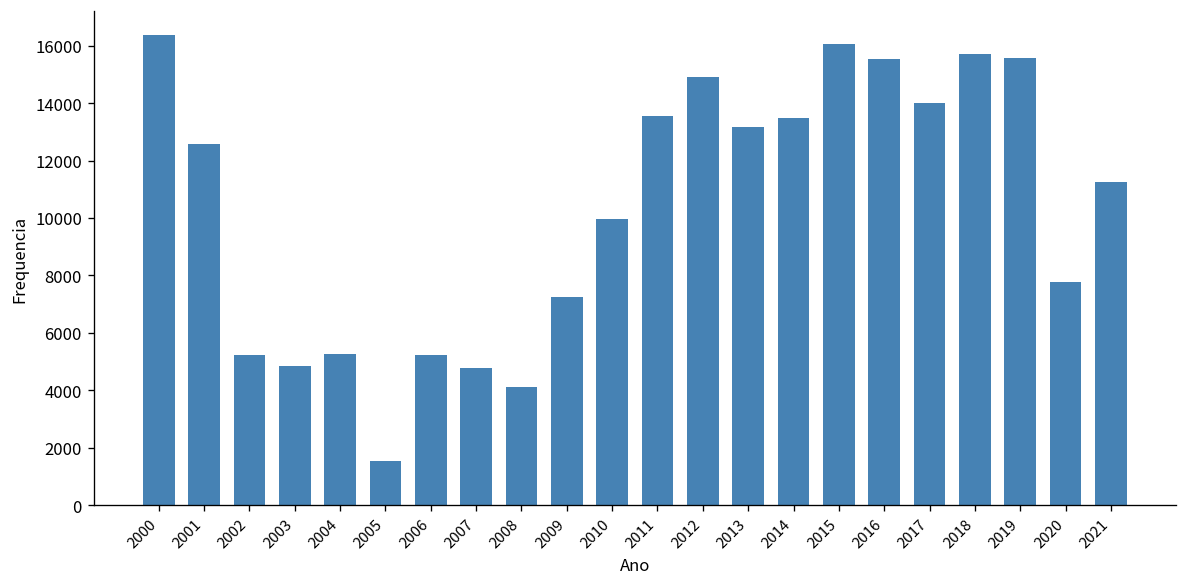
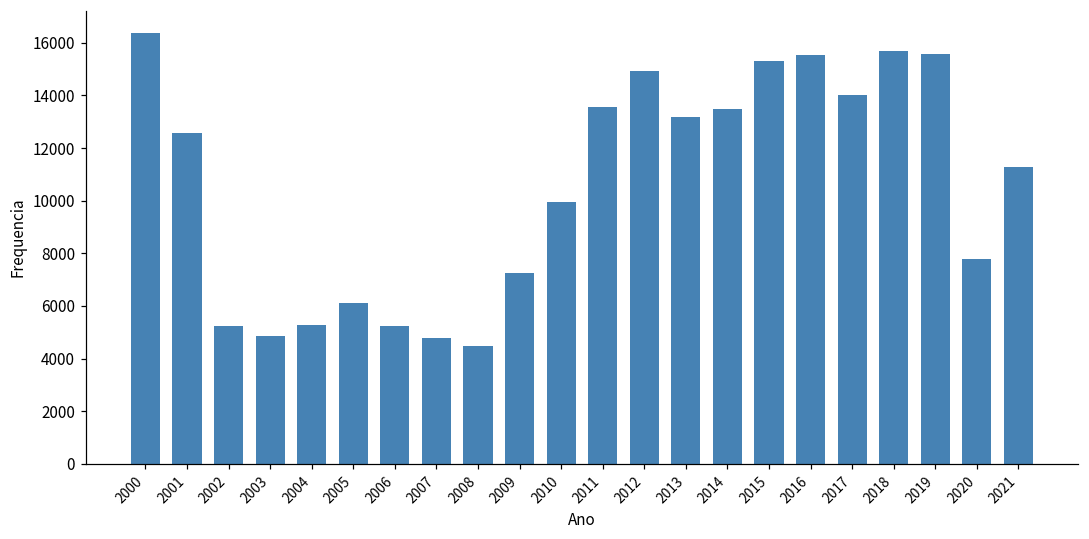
2005: 1500 -> 6100
2008: 4100 -> 4500
2015: 16000 -> 15300
